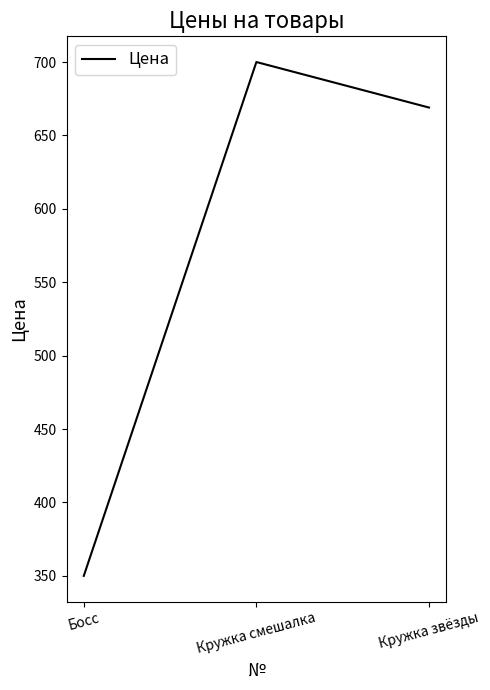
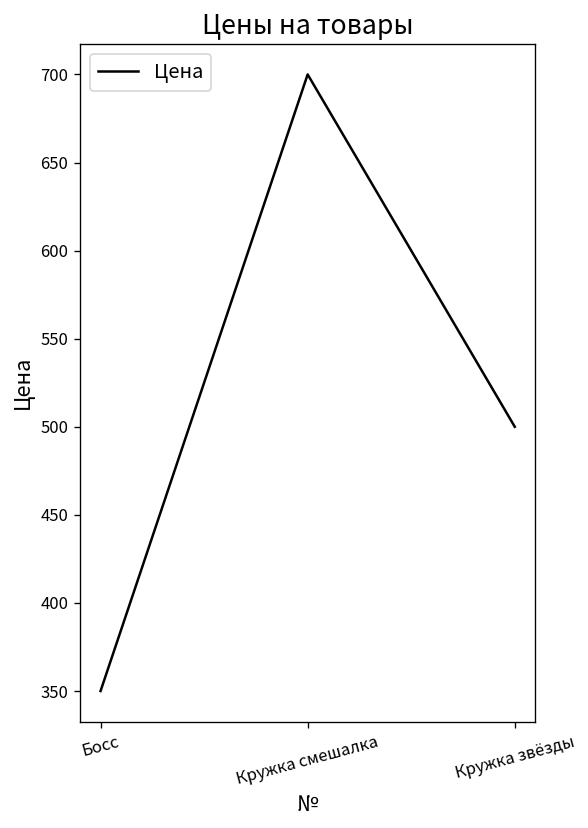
Кружка звёзды: 669 -> 500
